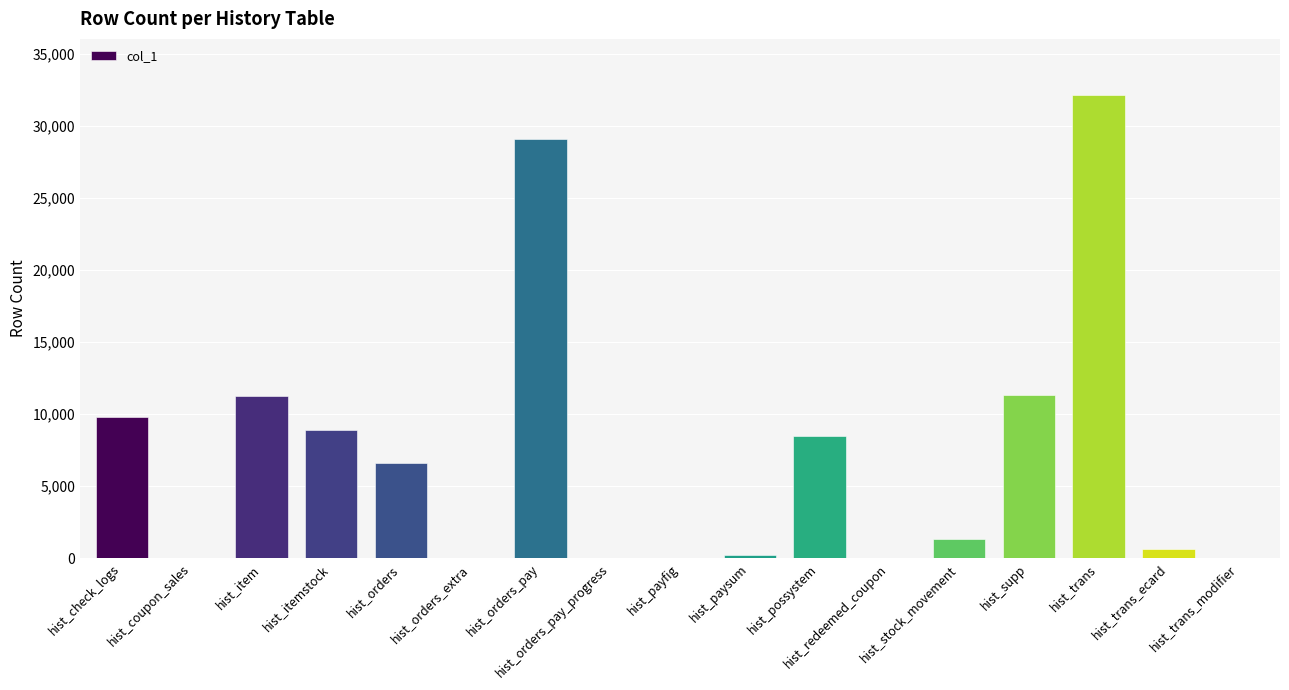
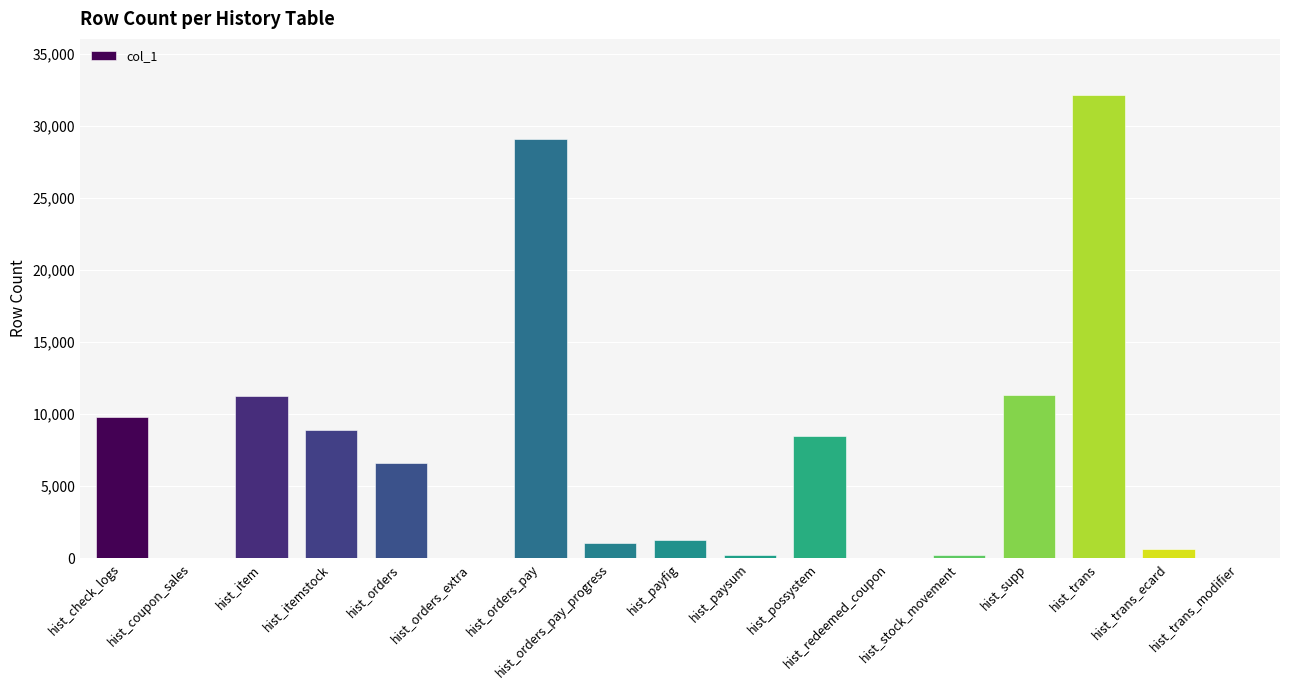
hist_orders_pay_progress: 0 -> 1,100
hist_payfig: 0 -> 1,300
hist_stock_movement: 1,300 -> 200
